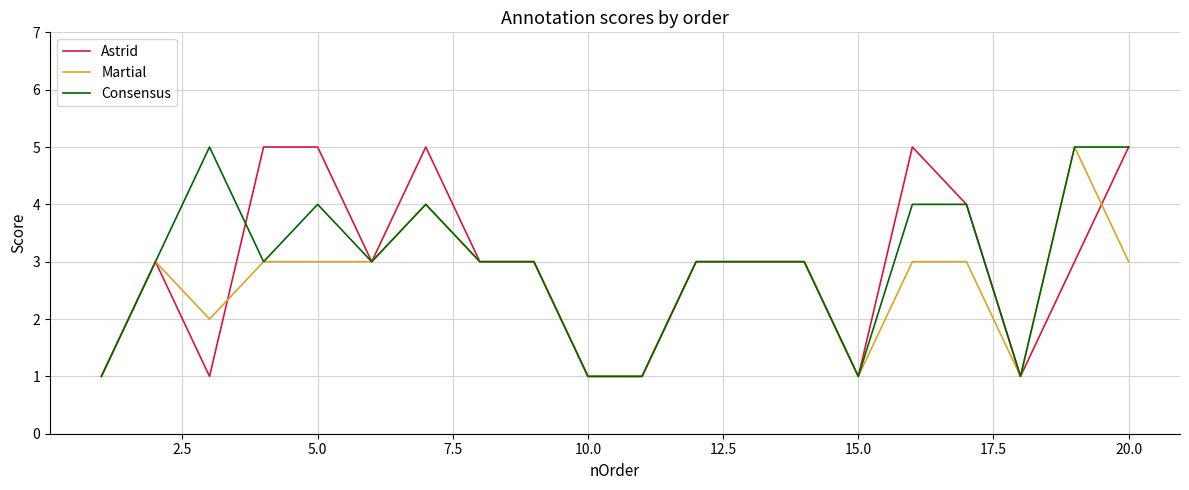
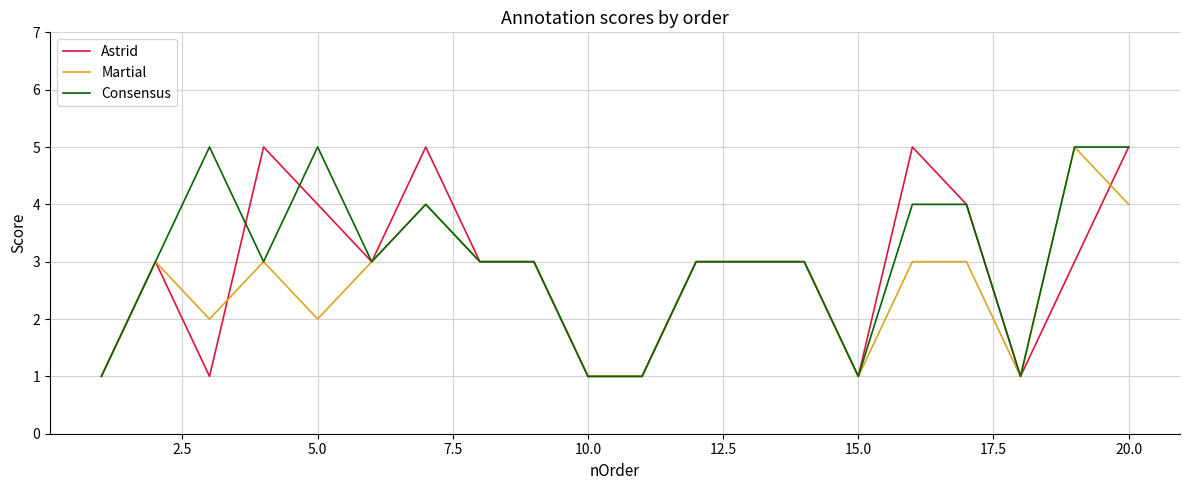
Astrid, 5.0: 5 -> 4
Martial, 5.0: 3 -> 2
Consensus, 5.0: 4 -> 5
Martial, 20.0: 3 -> 4
